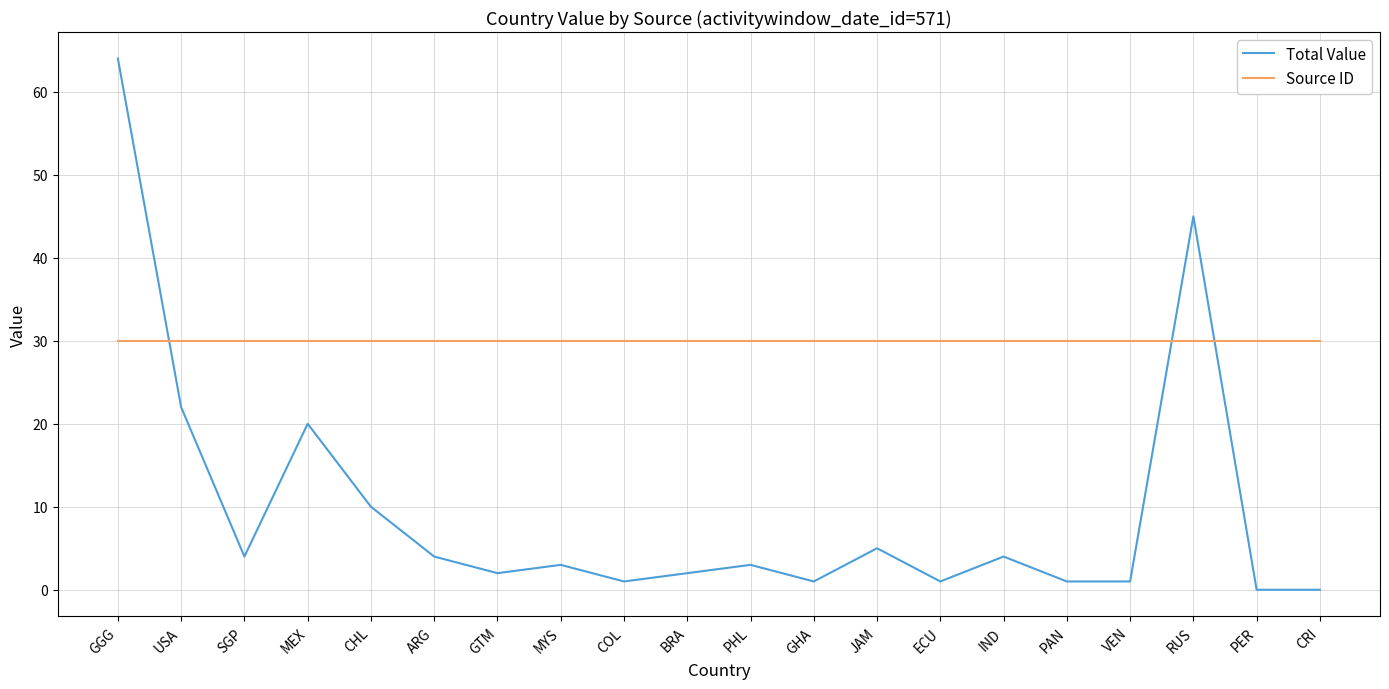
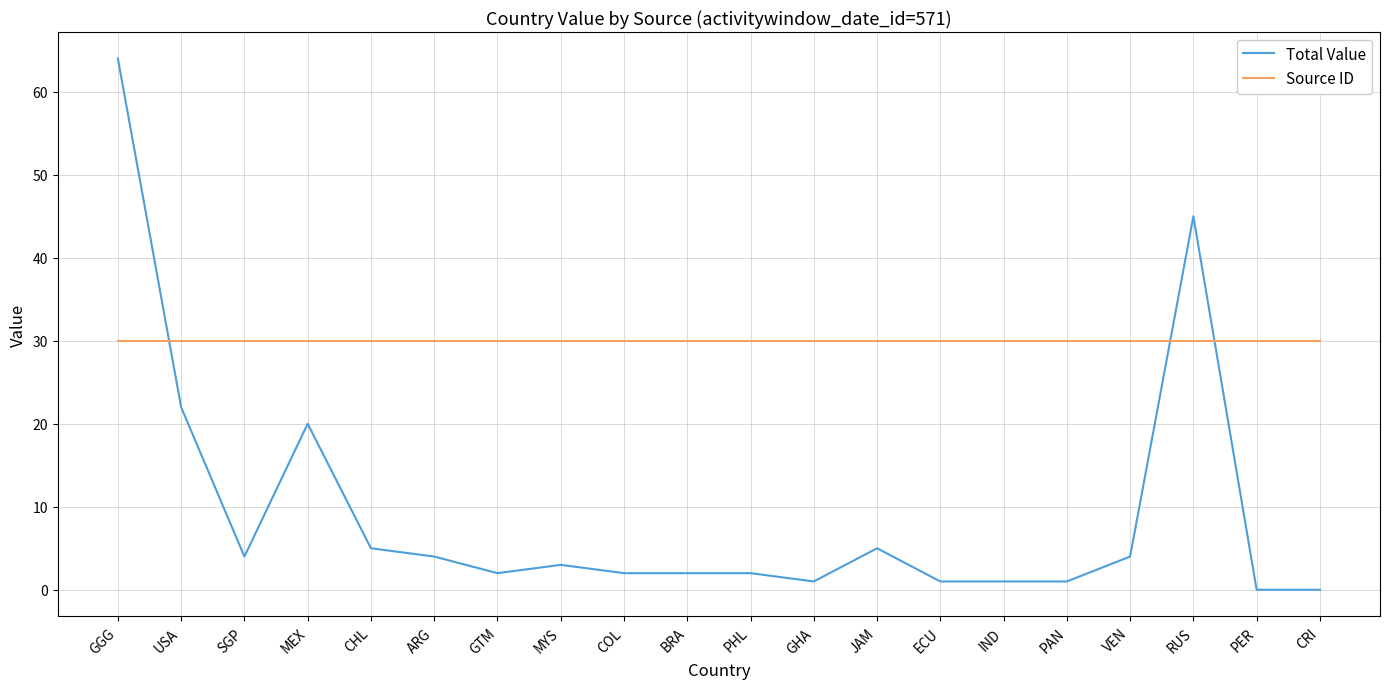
Total Value, CHL: 10 -> 5
Total Value, COL: 1 -> 2
Total Value, PHL: 3 -> 2
Total Value, IND: 4 -> 1
Total Value, VEN: 1 -> 4
